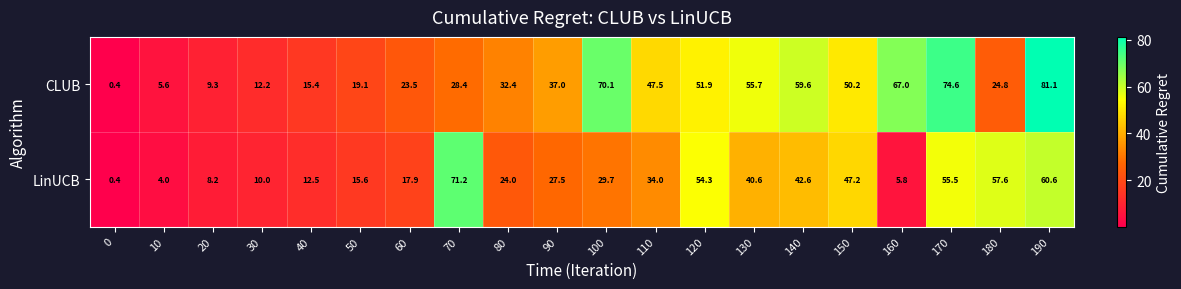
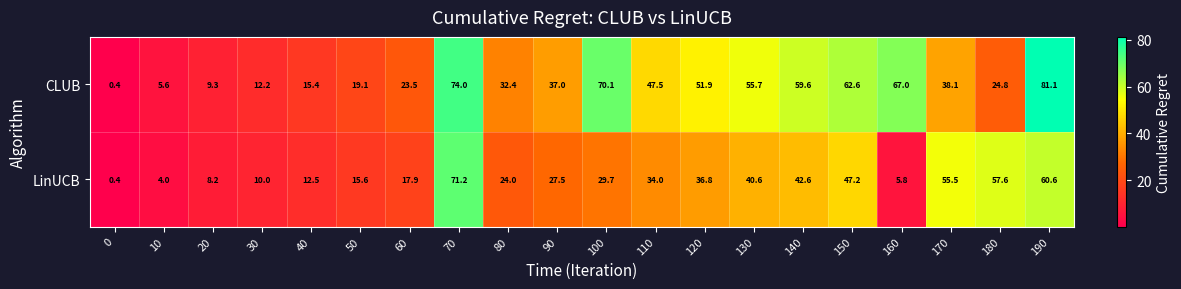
CLUB, 70: 28.4 -> 74.0
CLUB, 150: 50.2 -> 62.6
CLUB, 170: 74.6 -> 38.1
LinUCB, 120: 54.3 -> 36.8
